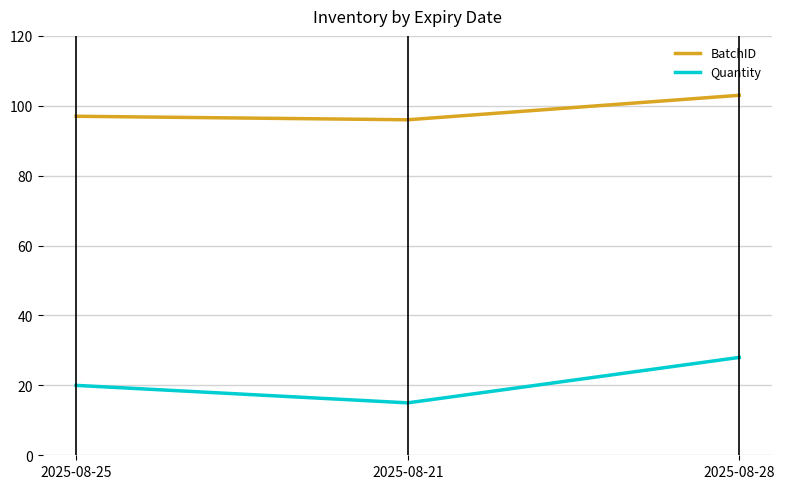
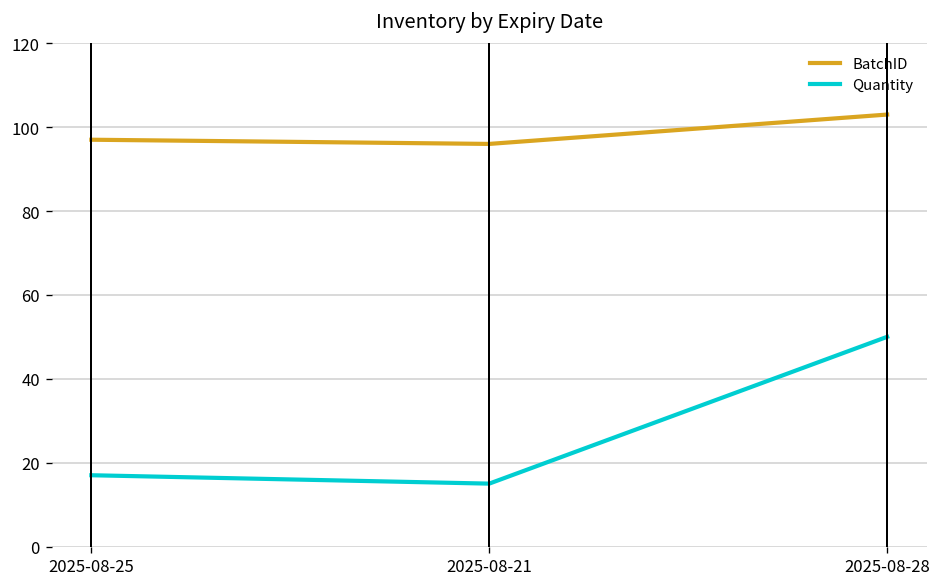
Quantity, 2025-08-25: 20 -> 17
Quantity, 2025-08-28: 28 -> 50
